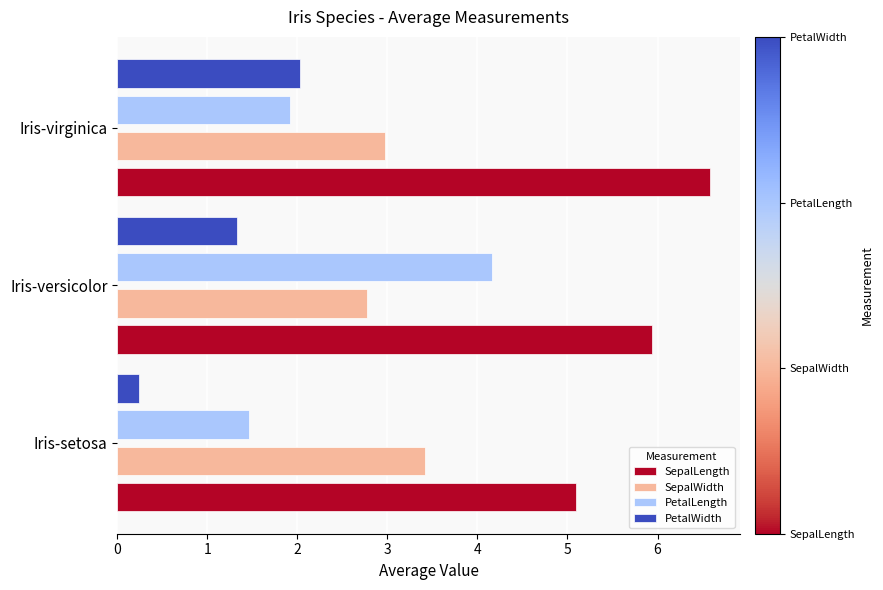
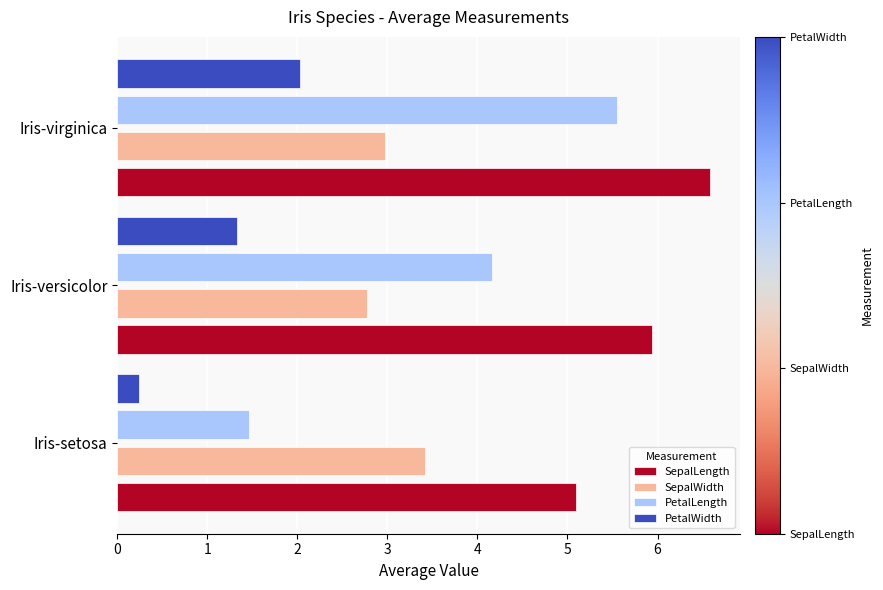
PetalLength, Iris-virginica: 1.9 -> 5.6
